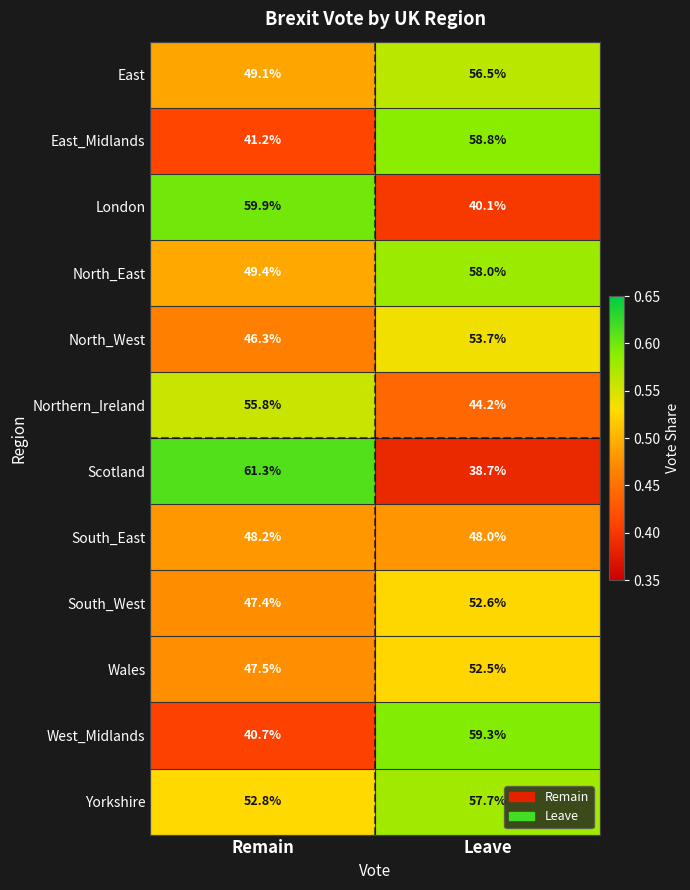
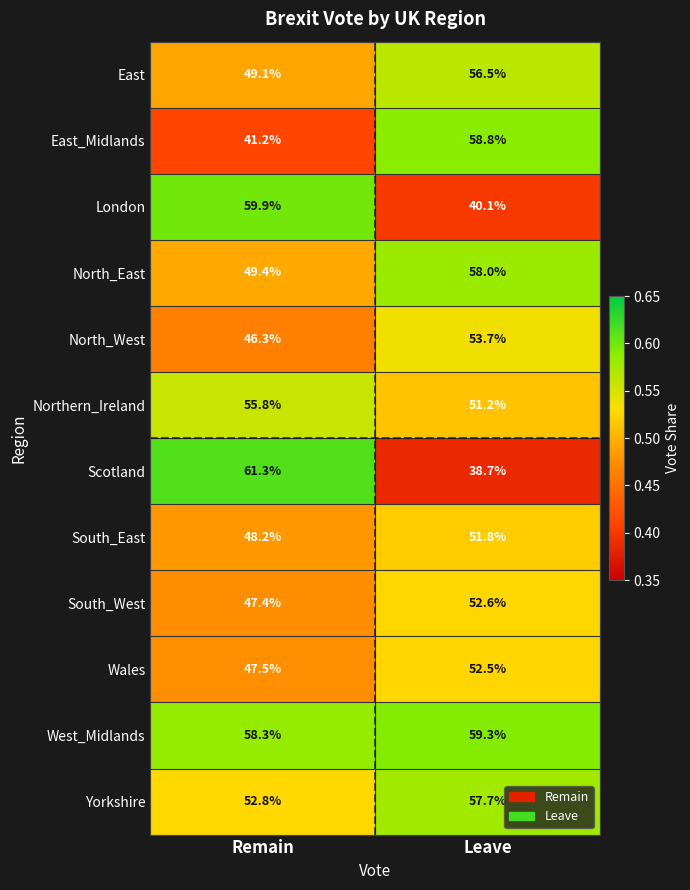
Northern_Ireland, Leave: 44.2% -> 51.2%
South_East, Leave: 48.0% -> 51.8%
West_Midlands, Remain: 40.7% -> 58.3%
